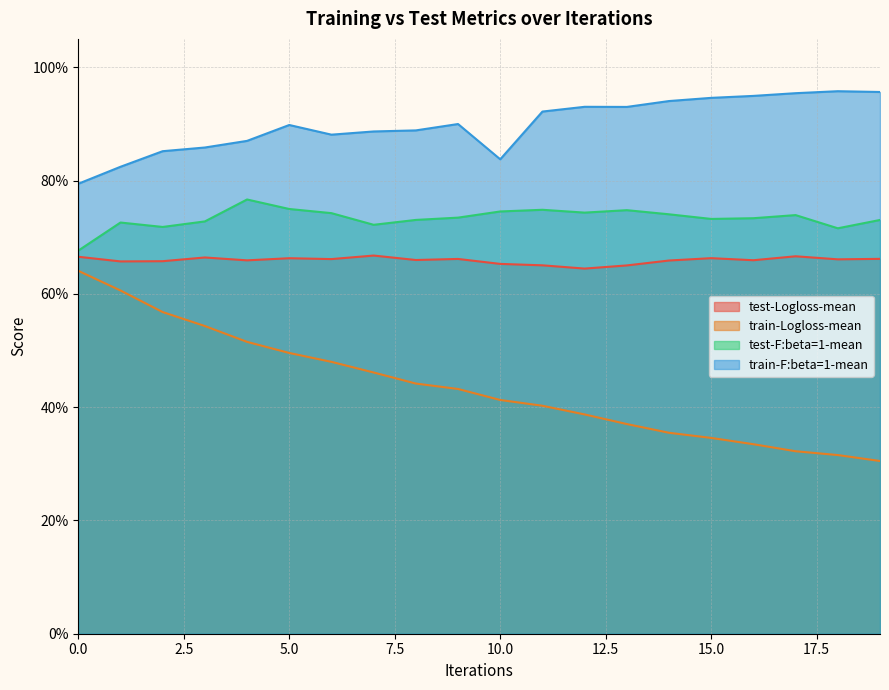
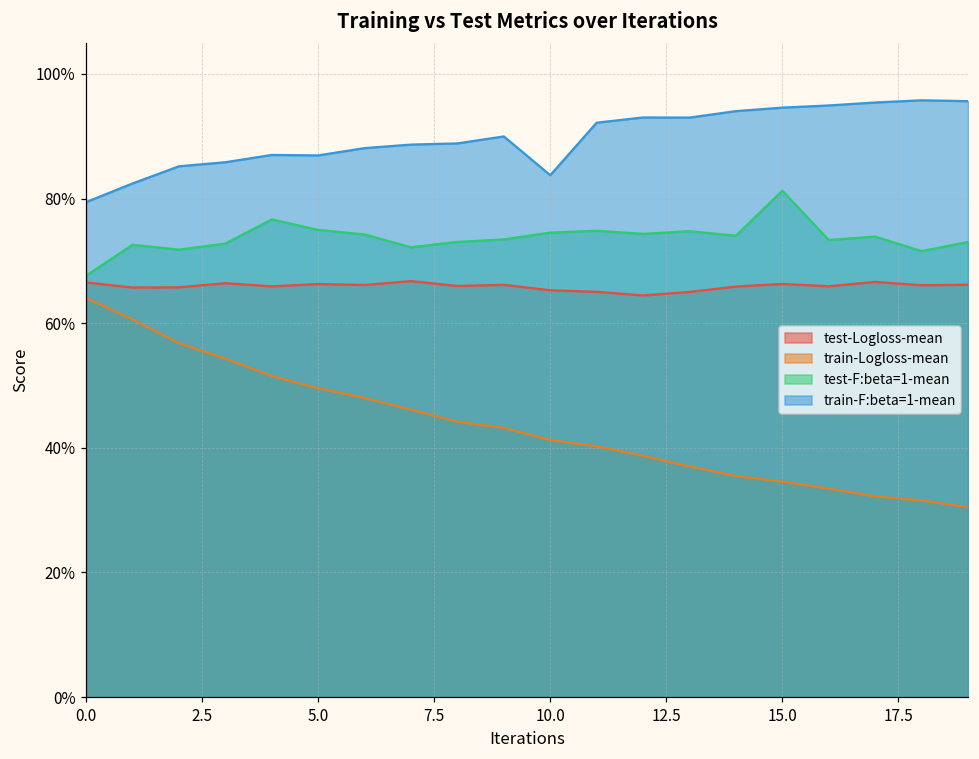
train-F:beta=1-mean, 5.0: 90% -> 87%
test-F:beta=1-mean, 15.0: 73% -> 81%
